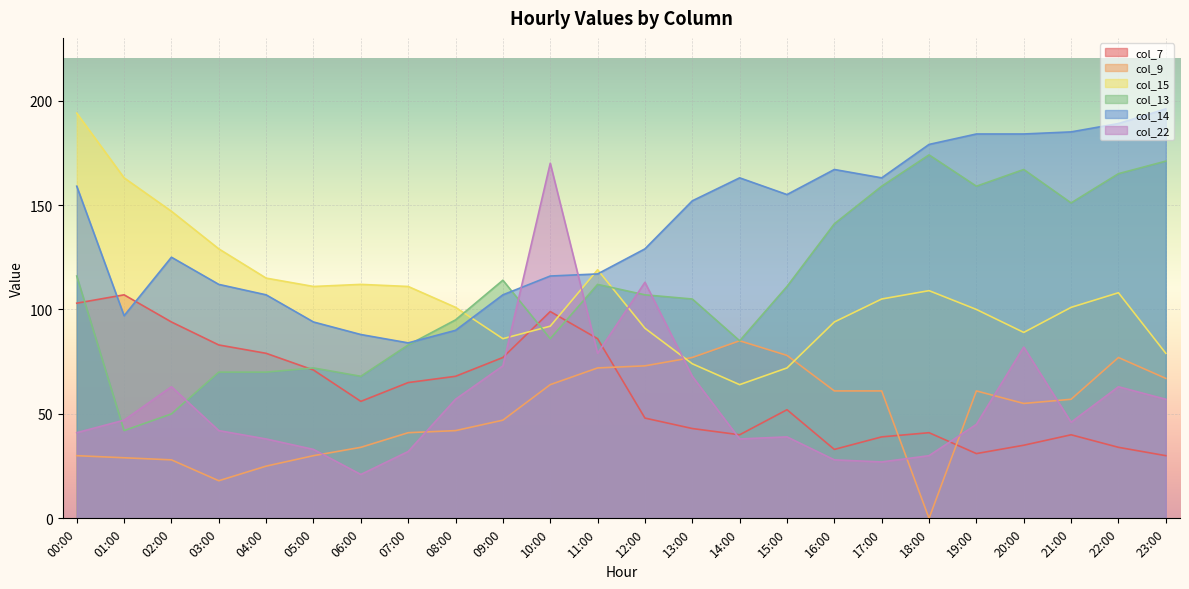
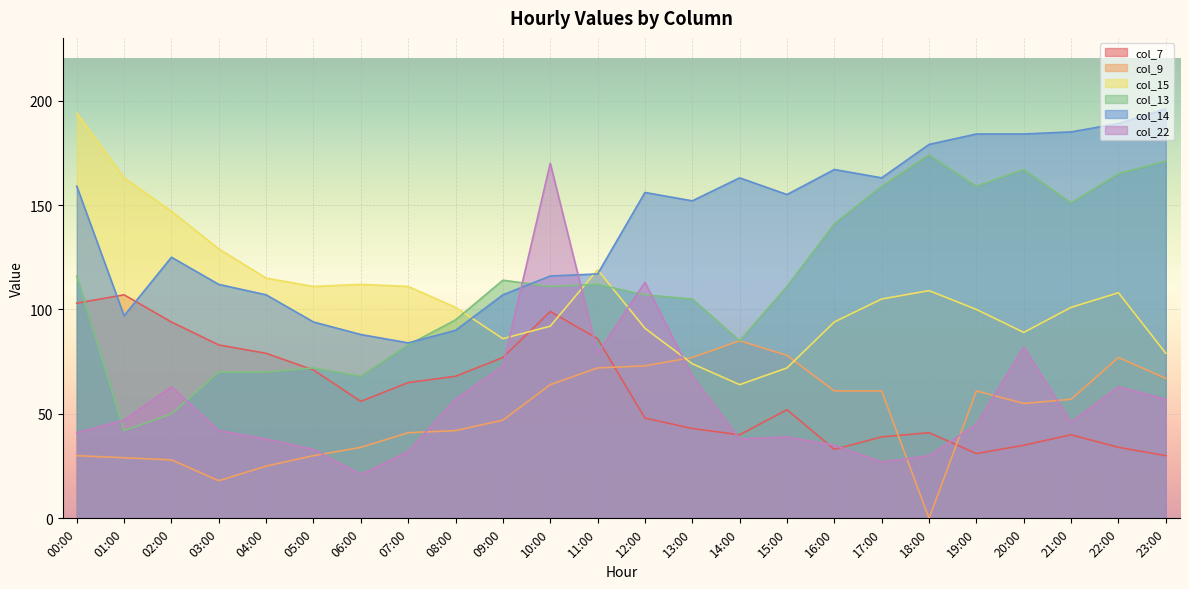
col_13, 10:00: 86 -> 111
col_14, 12:00: 129 -> 156
col_22, 16:00: 28 -> 35
